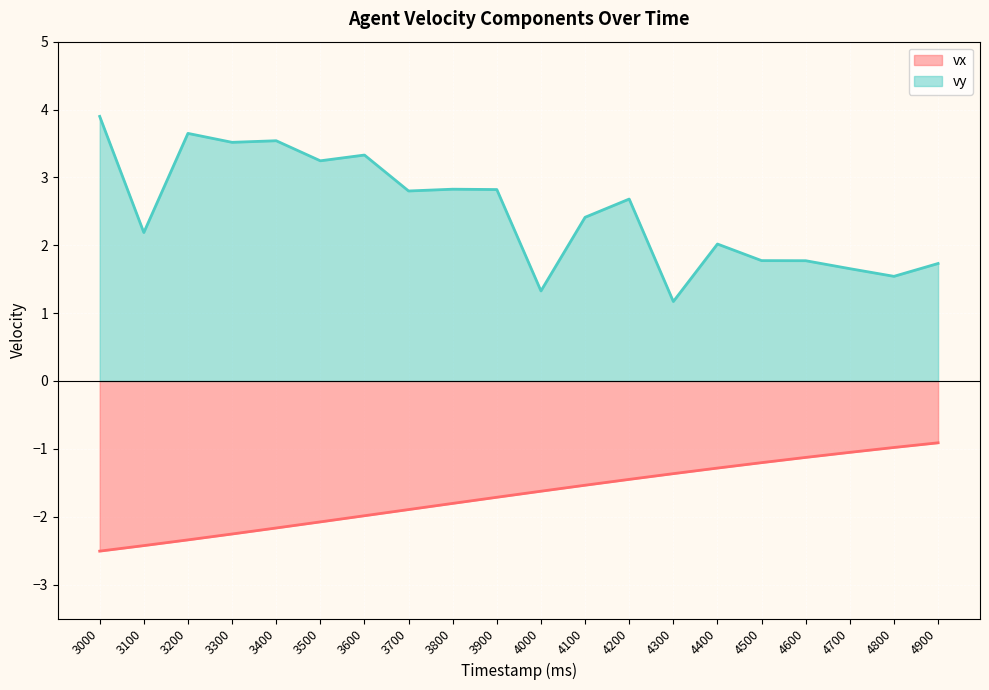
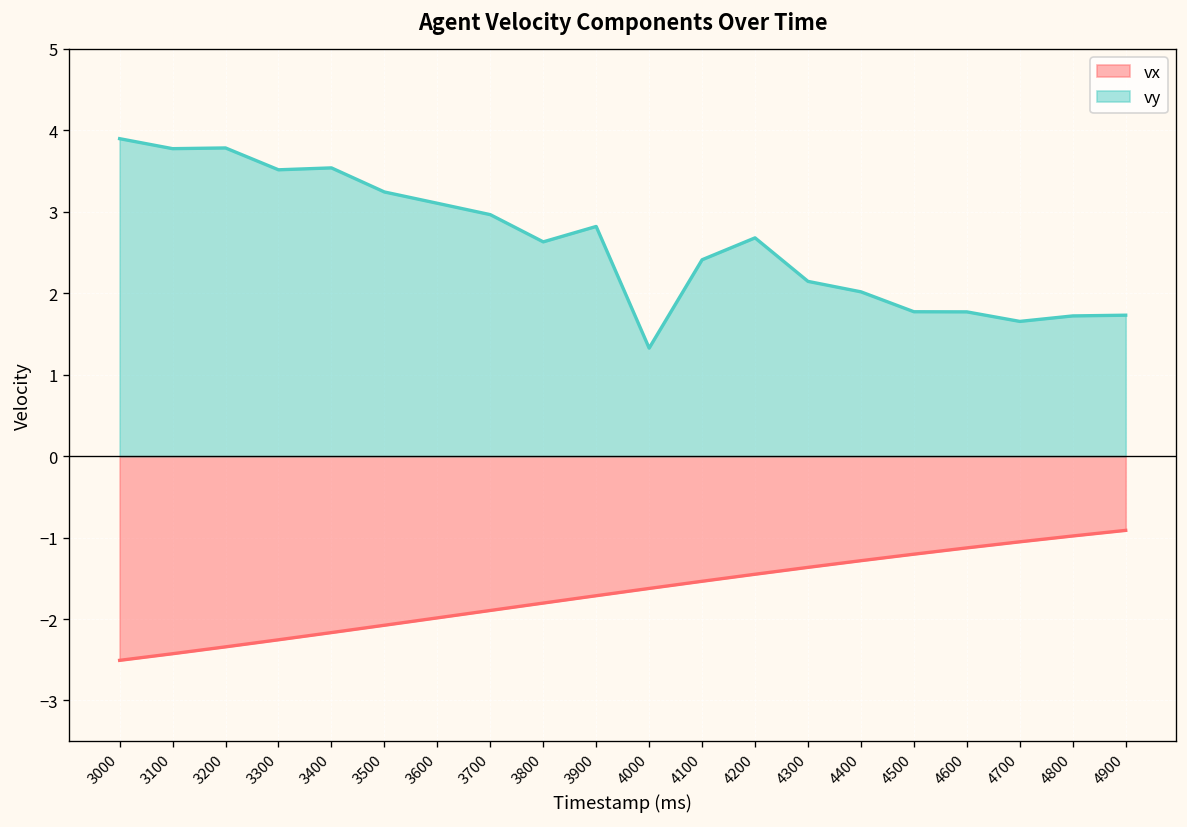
vy, 3100: 2.2 -> 3.8
vy, 3200: 3.6 -> 3.8
vy, 3600: 3.3 -> 3.1
vy, 3700: 2.8 -> 3.0
vy, 3800: 2.8 -> 2.6
vy, 4300: 1.2 -> 2.1
vy, 4800: 1.5 -> 1.7
